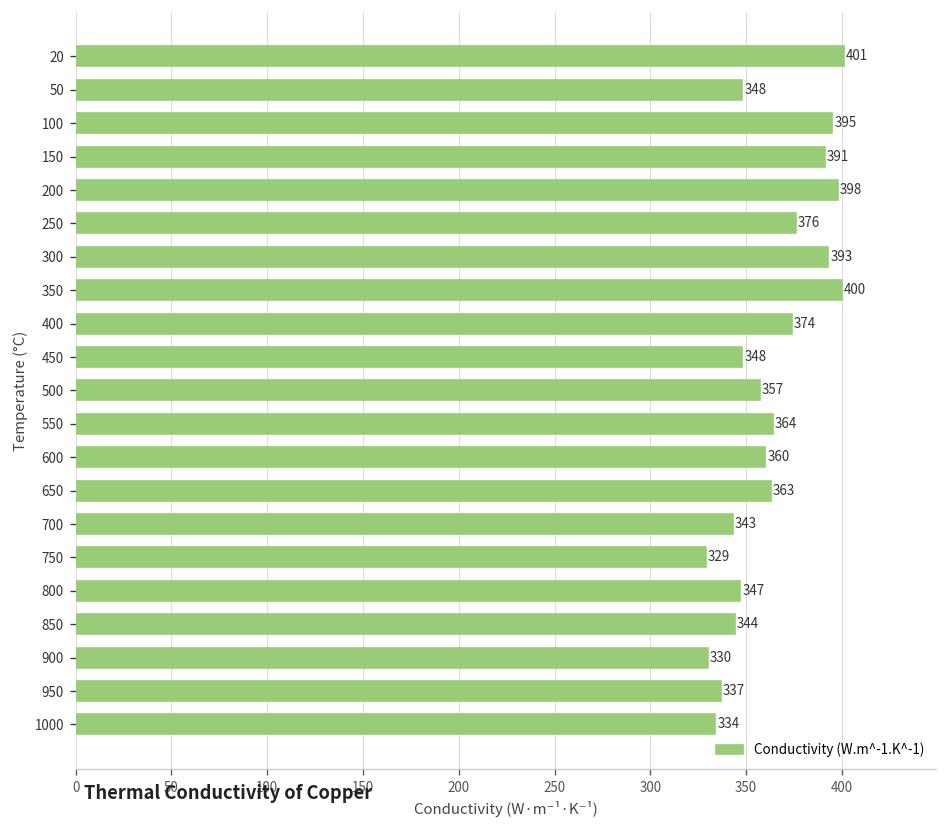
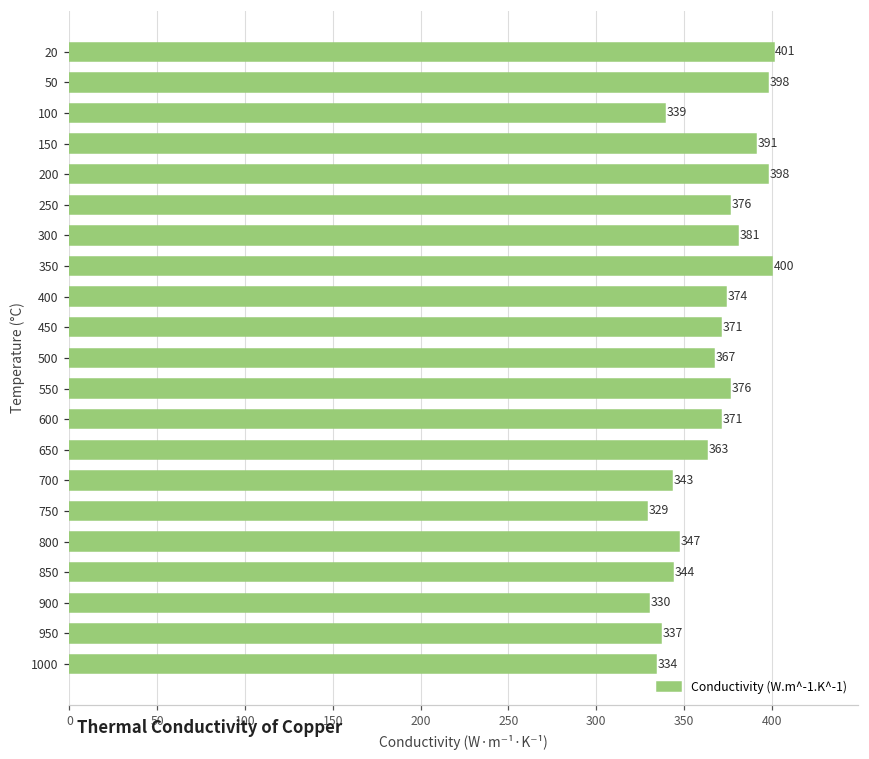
50: 348 -> 398
100: 395 -> 339
300: 393 -> 381
450: 348 -> 371
500: 357 -> 367
550: 364 -> 376
600: 360 -> 371
